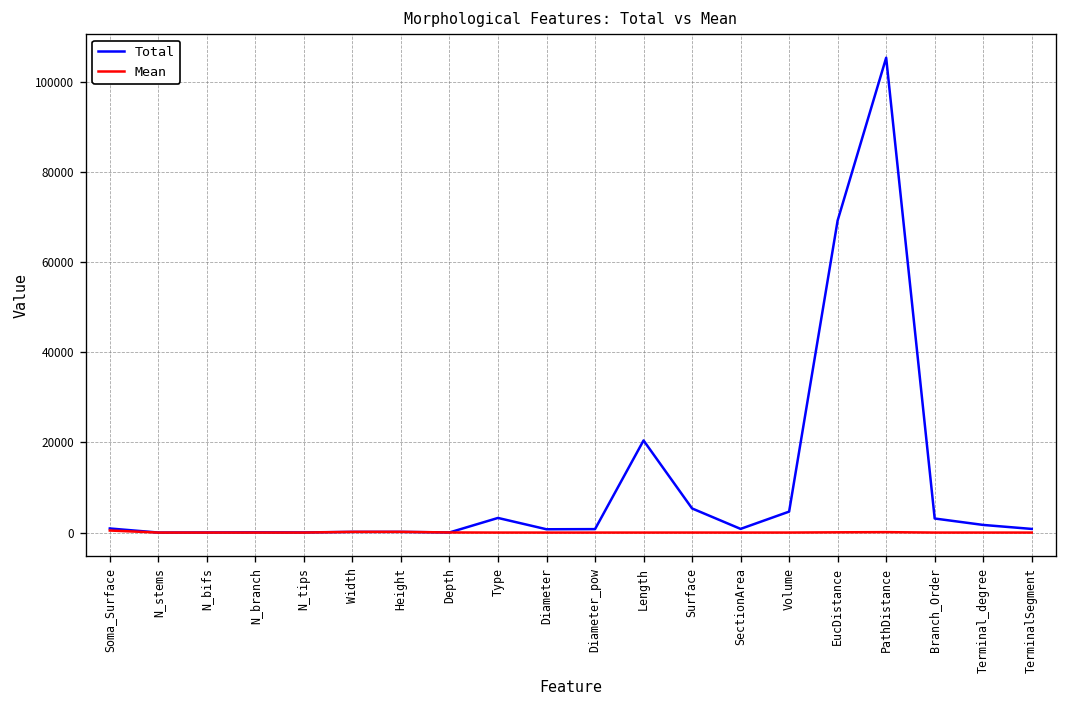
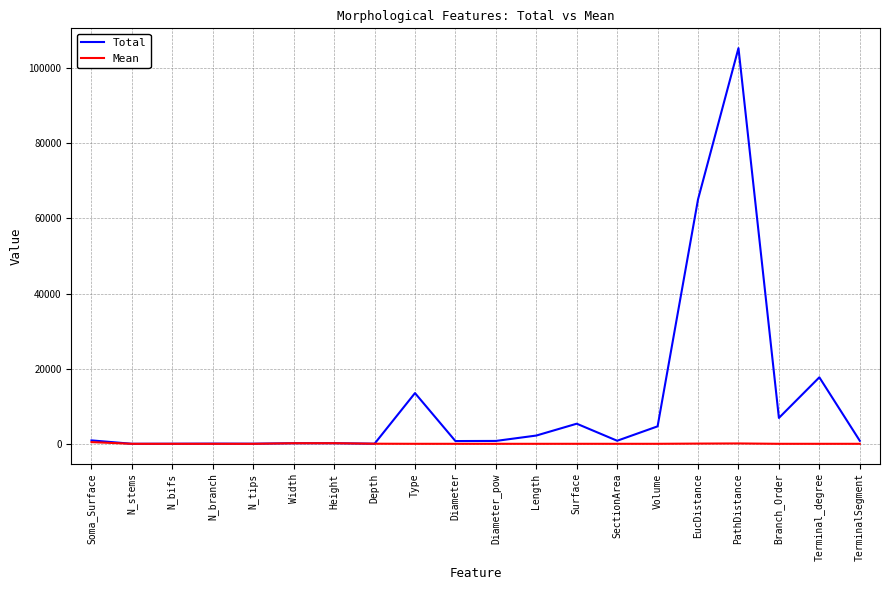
Total, Type: 3000 -> 14000
Total, Length: 20000 -> 2000
Total, EucDistance: 69000 -> 65000
Total, Branch_Order: 3000 -> 7000
Total, Terminal_degree: 2000 -> 18000
